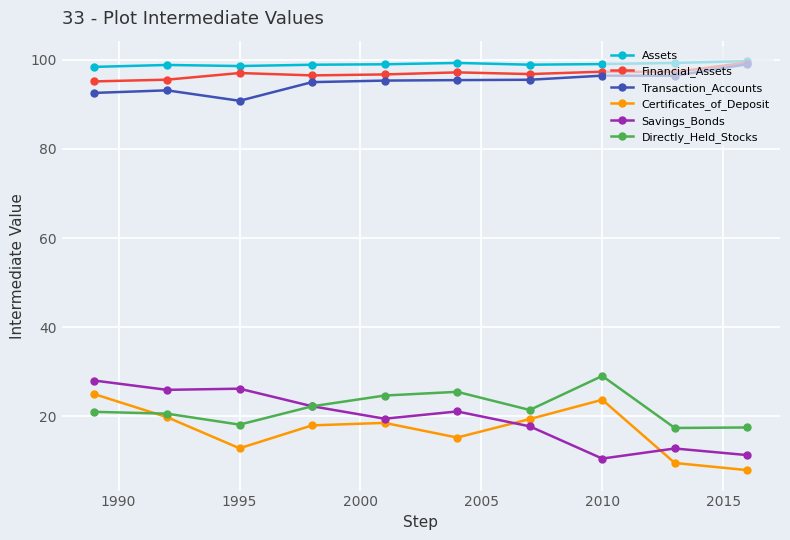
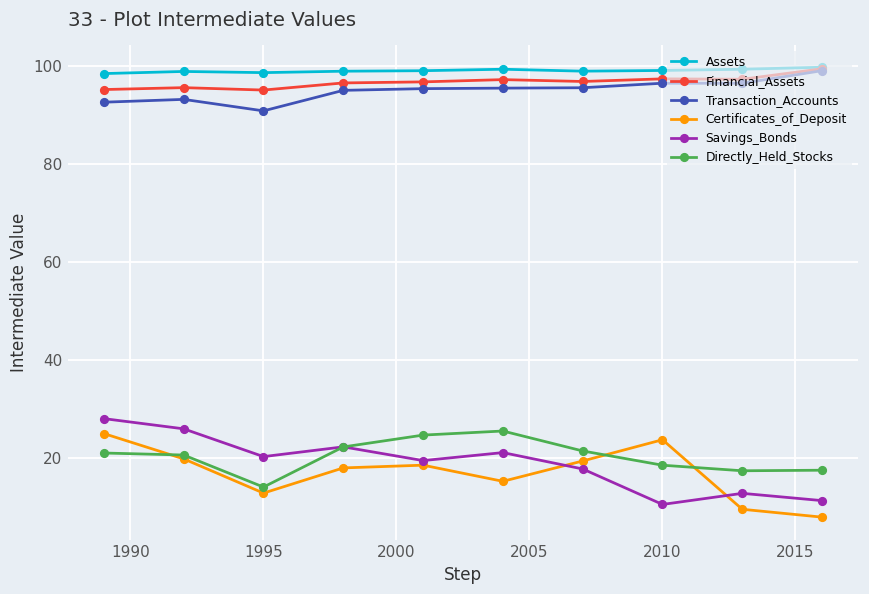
Financial_Assets, 1995: 97 -> 95
Savings_Bonds, 1995: 26 -> 20
Directly_Held_Stocks, 1995: 18 -> 14
Directly_Held_Stocks, 2010: 29 -> 19
